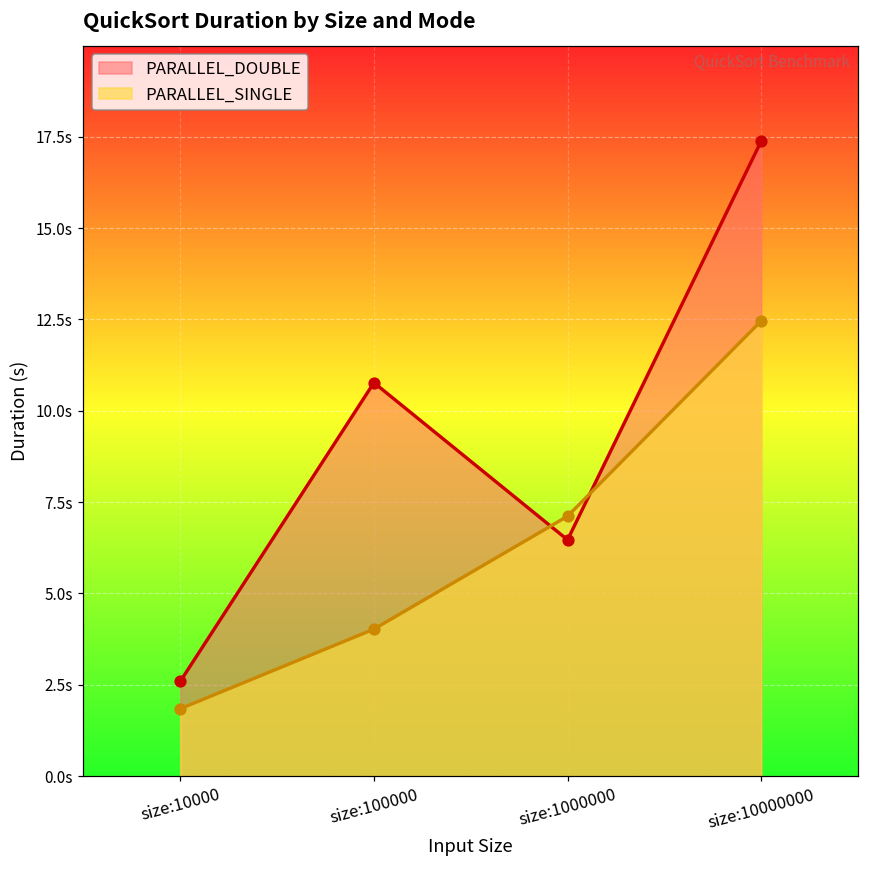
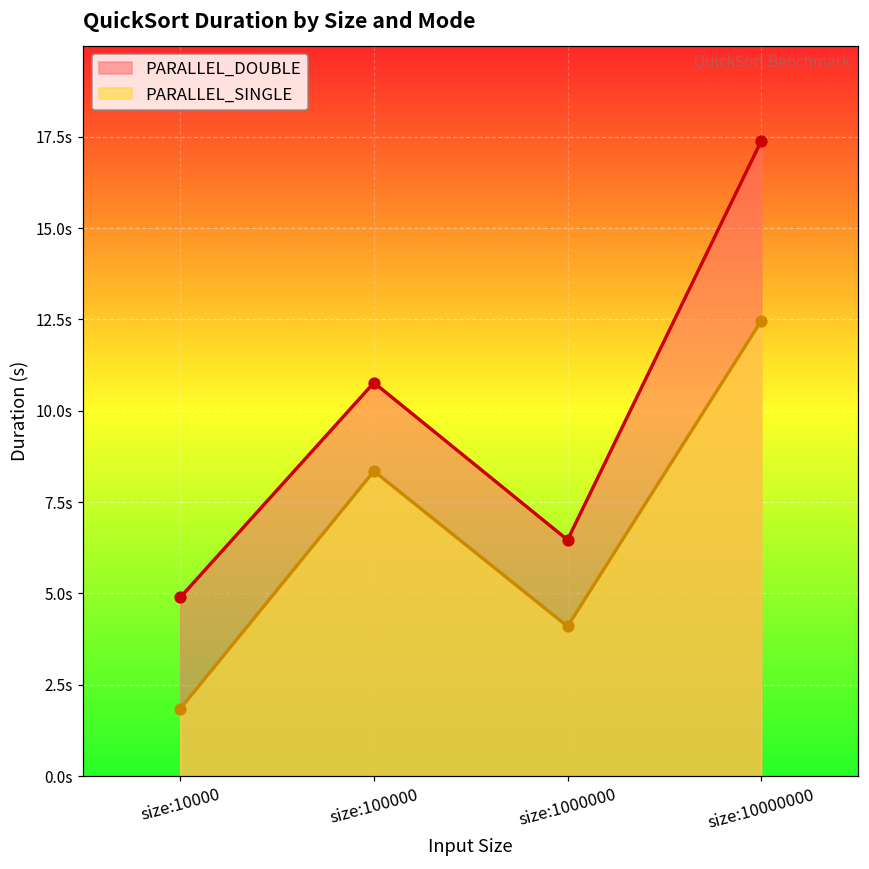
PARALLEL_DOUBLE, size:10000: 2.6s -> 4.9s
PARALLEL_SINGLE, size:100000: 4.0s -> 8.3s
PARALLEL_SINGLE, size:1000000: 7.1s -> 4.1s
